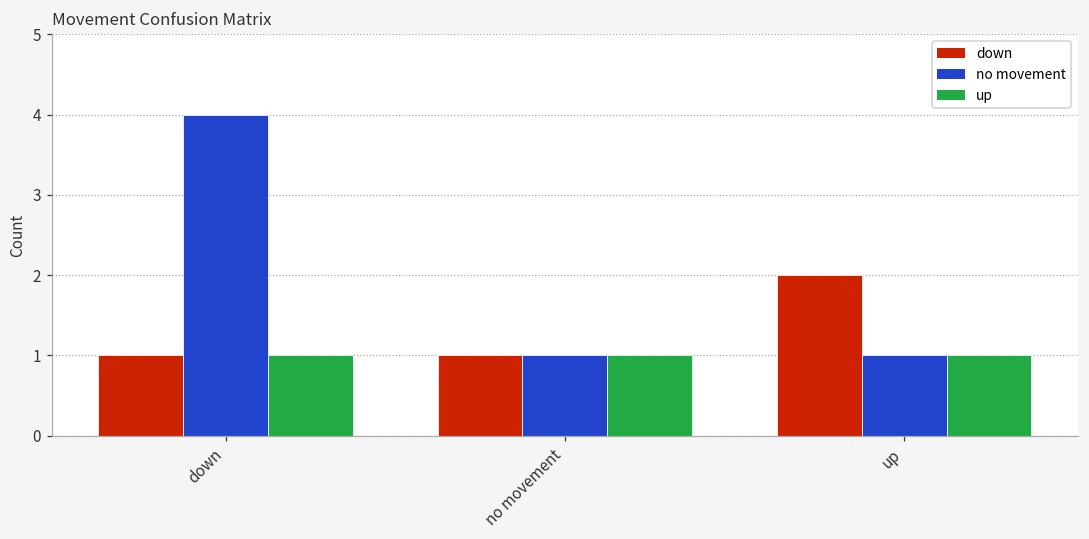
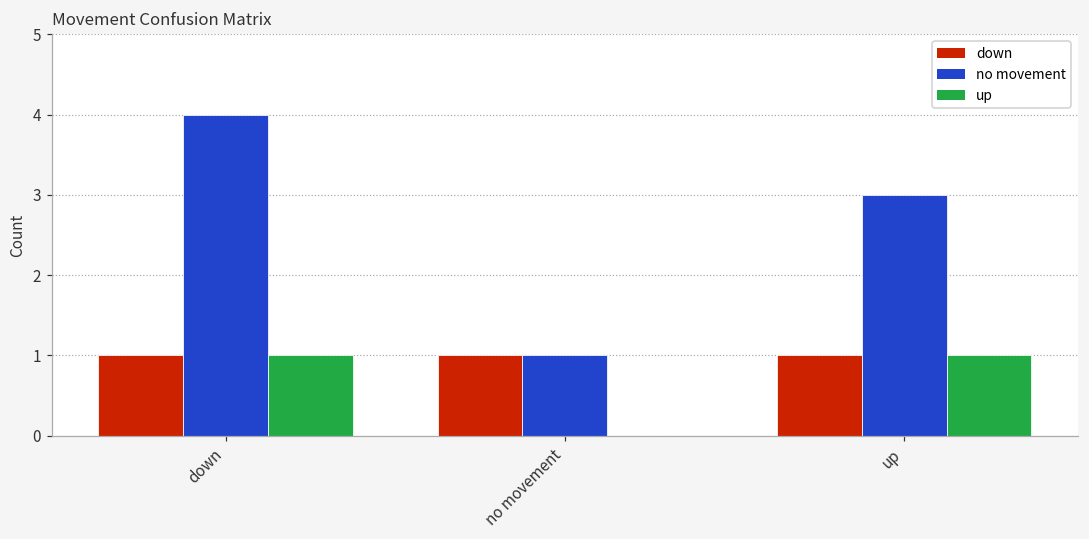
up, no movement: 1 -> 0
down, up: 2 -> 1
no movement, up: 1 -> 3
